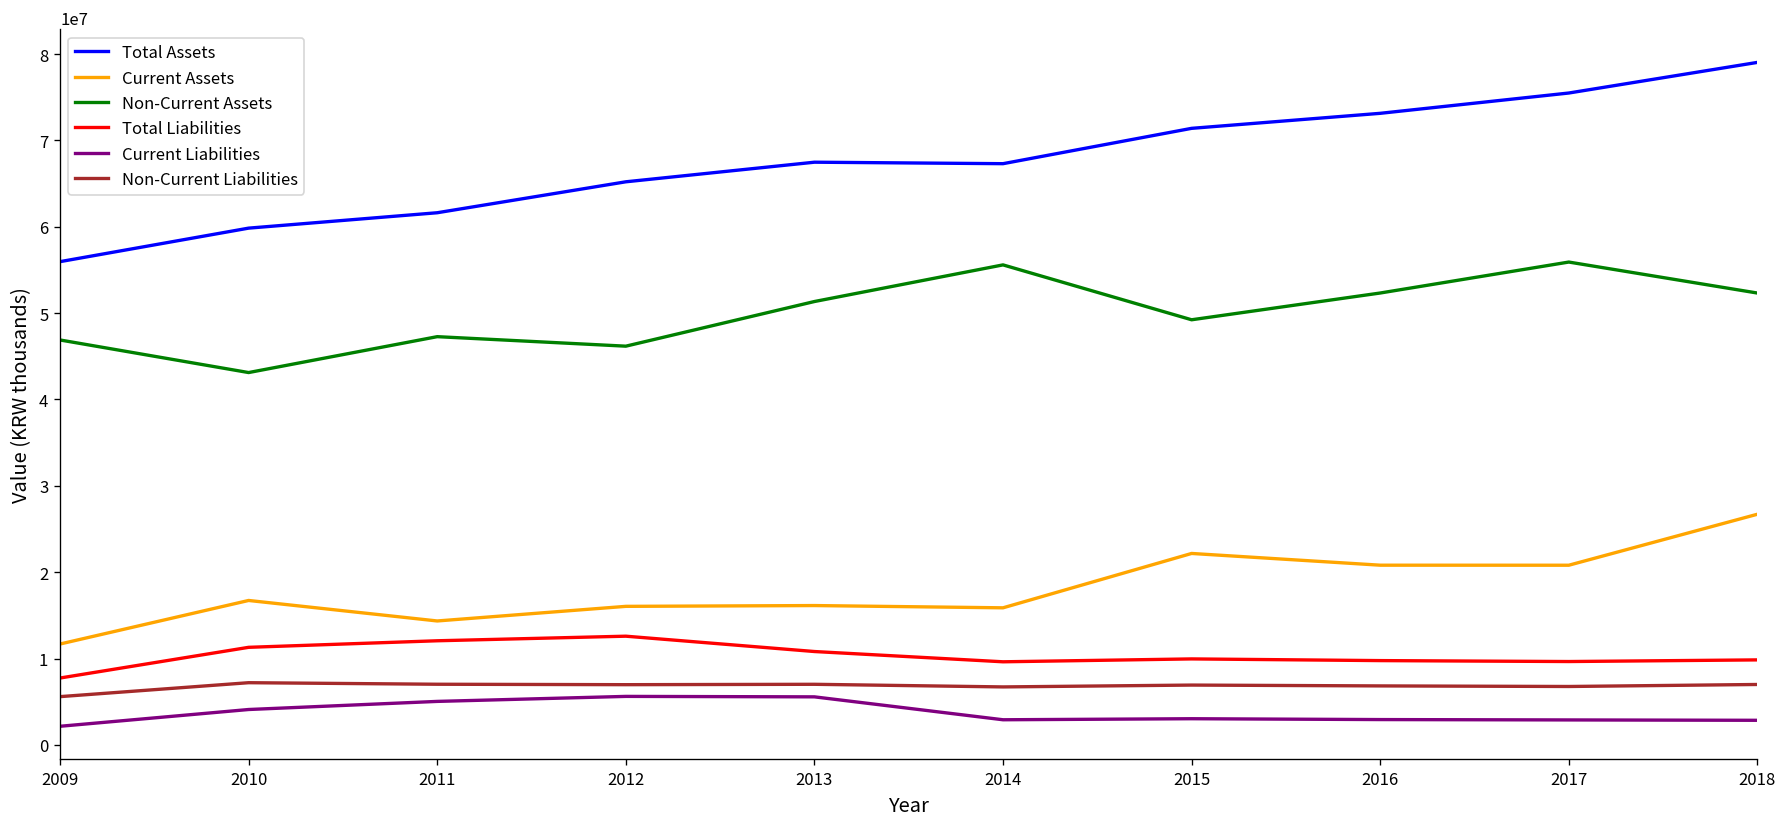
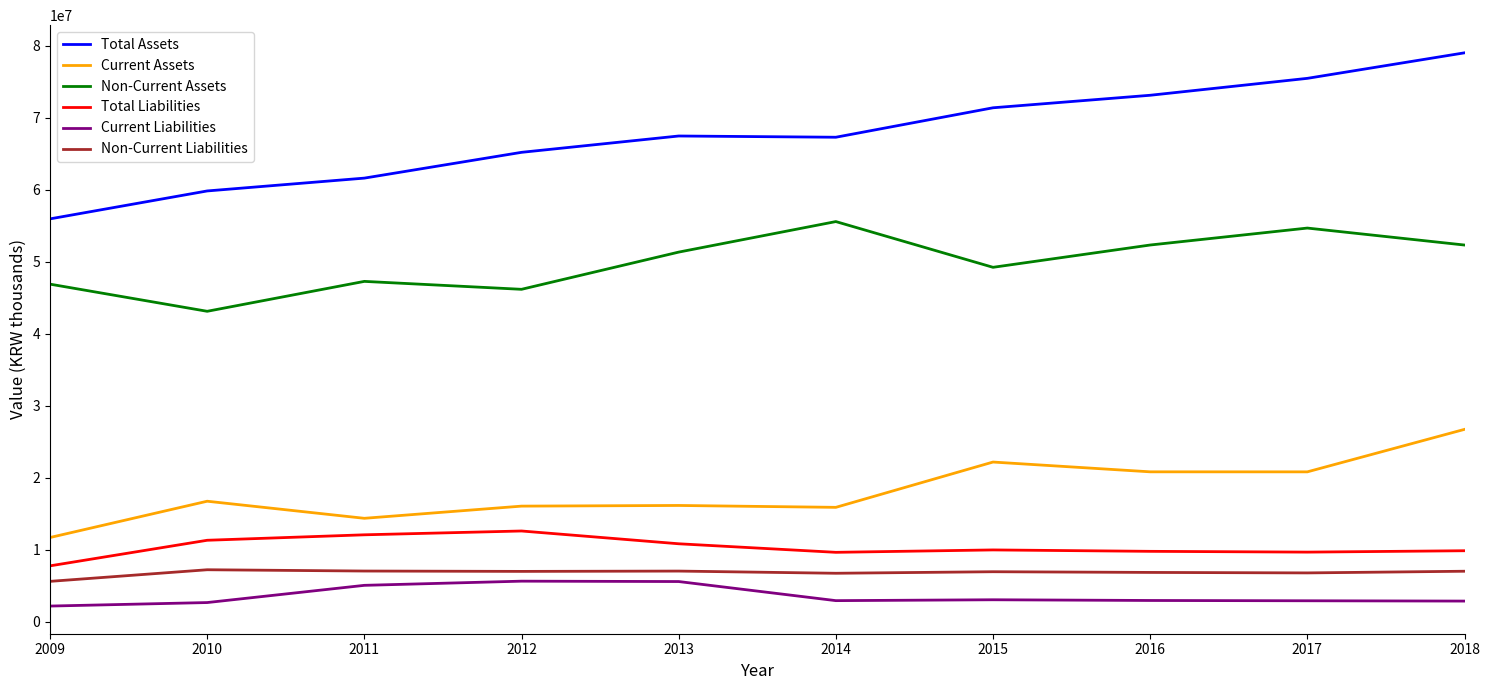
Current Liabilities, 2010: 4000000 -> 3000000
Non-Current Assets, 2017: 56000000 -> 55000000
